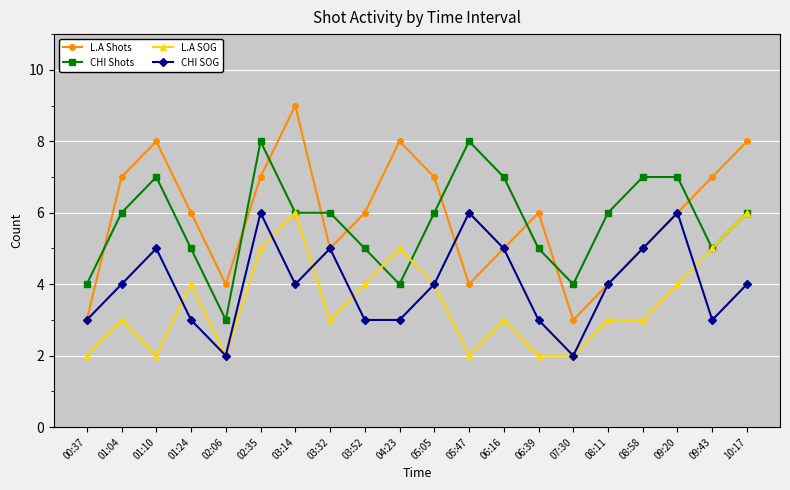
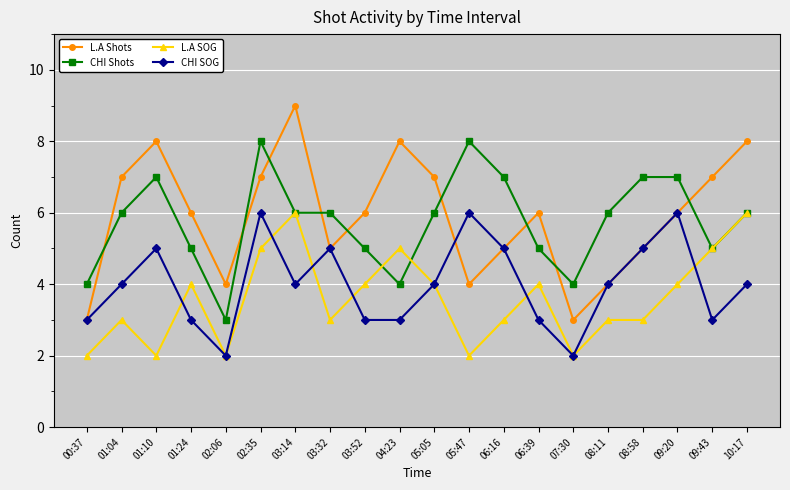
L.A SOG, 06:39: 2 -> 4
